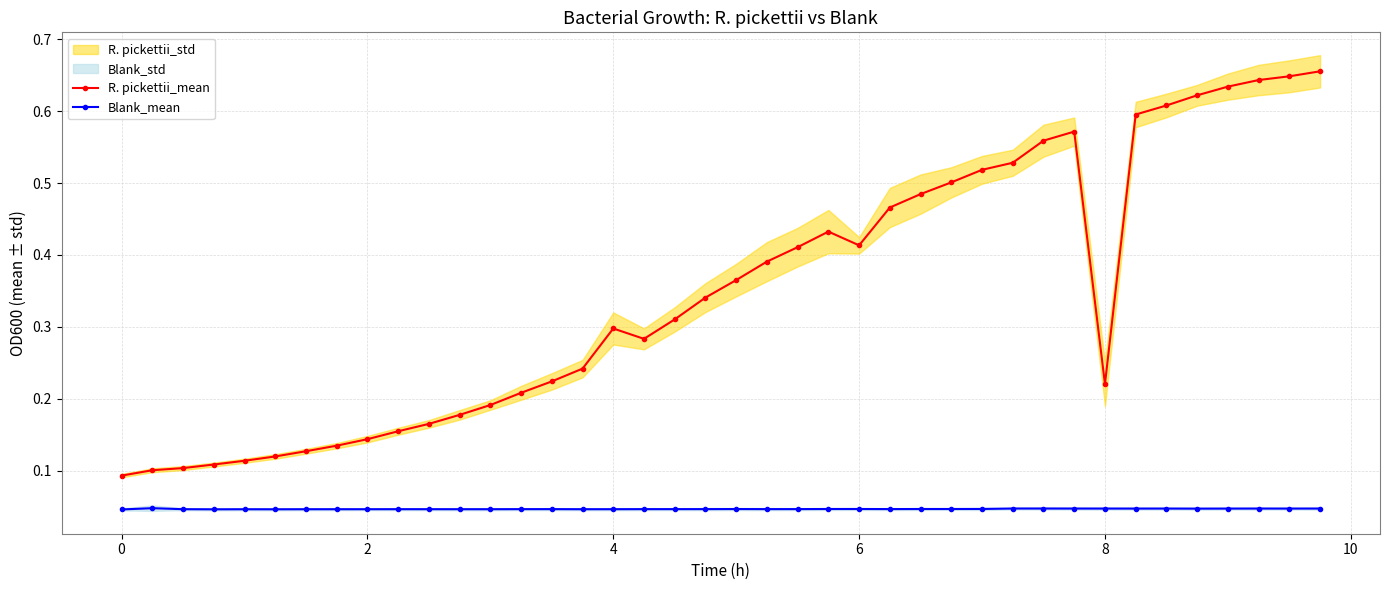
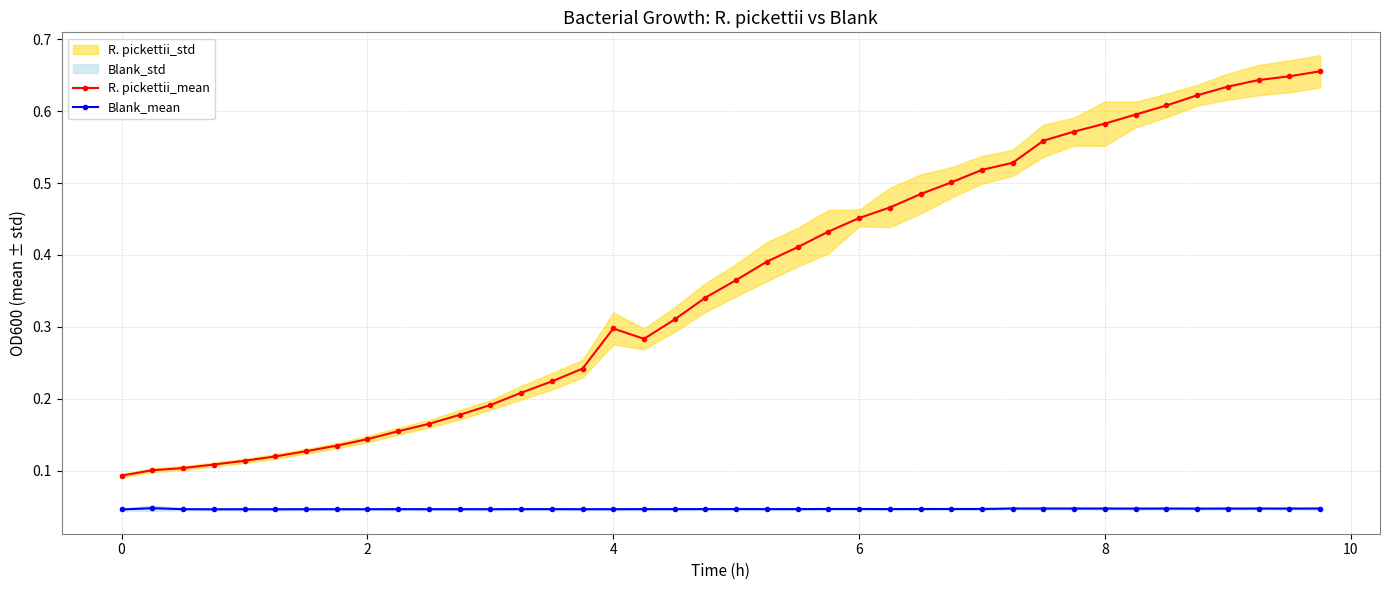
R. pickettii_mean, 6: 0.41 -> 0.45
R. pickettii_mean, 8: 0.22 -> 0.58
